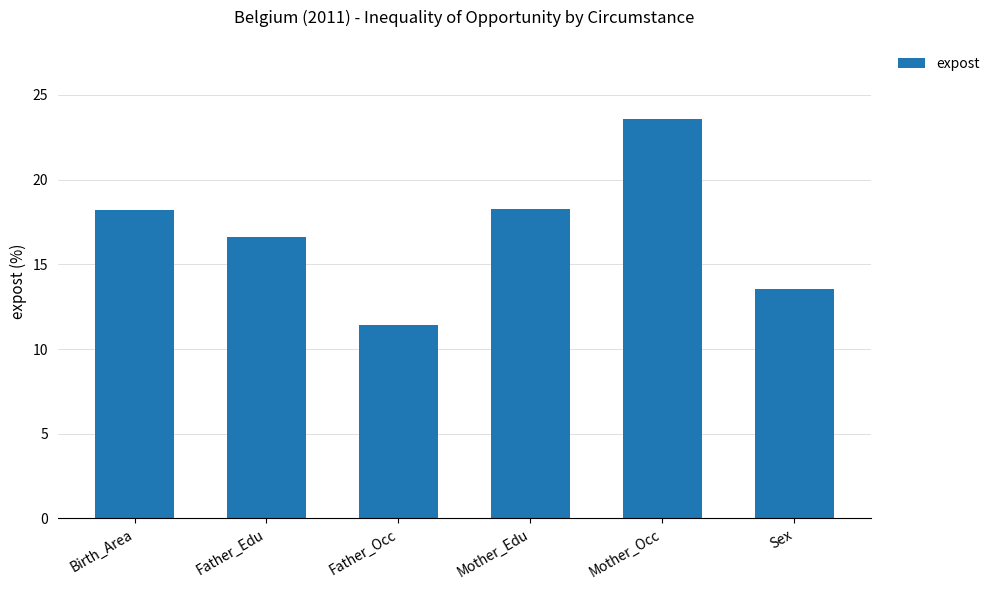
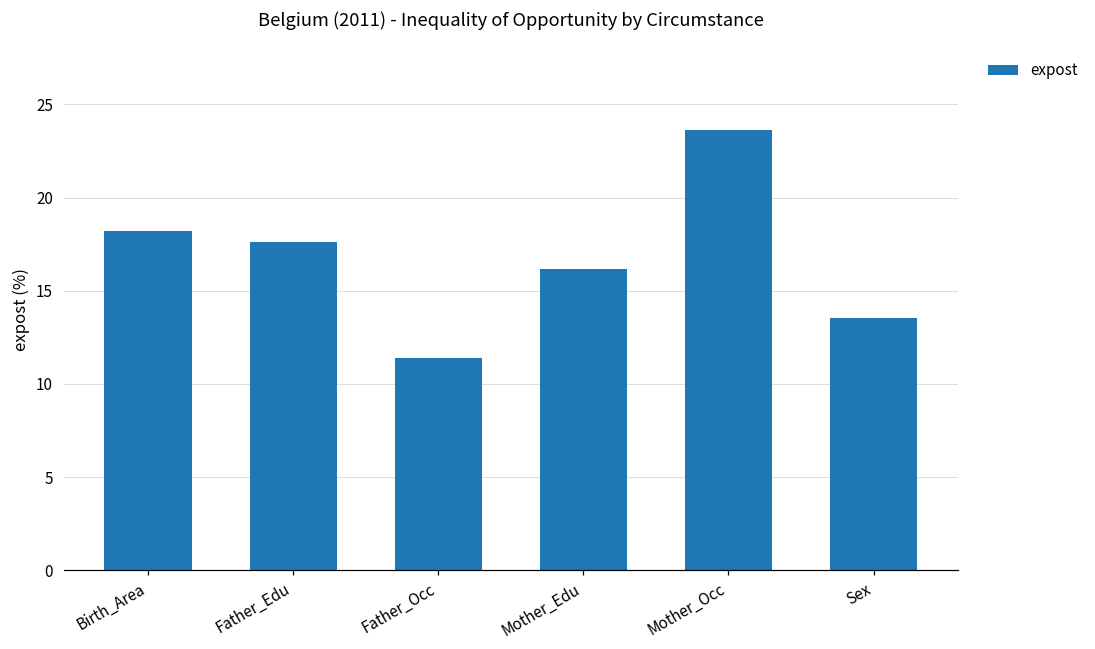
Father_Edu: 16.6 -> 17.6
Mother_Edu: 18.2 -> 16.2
